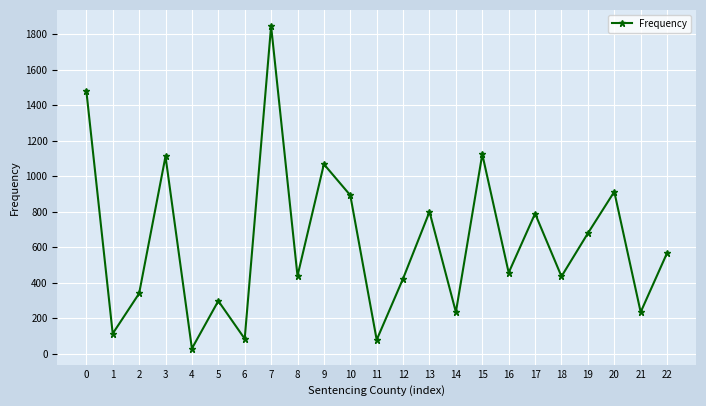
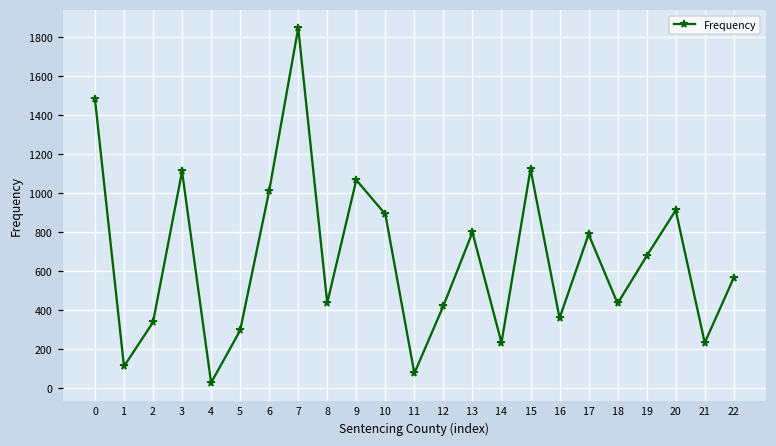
6: 80 -> 1010
16: 460 -> 360
